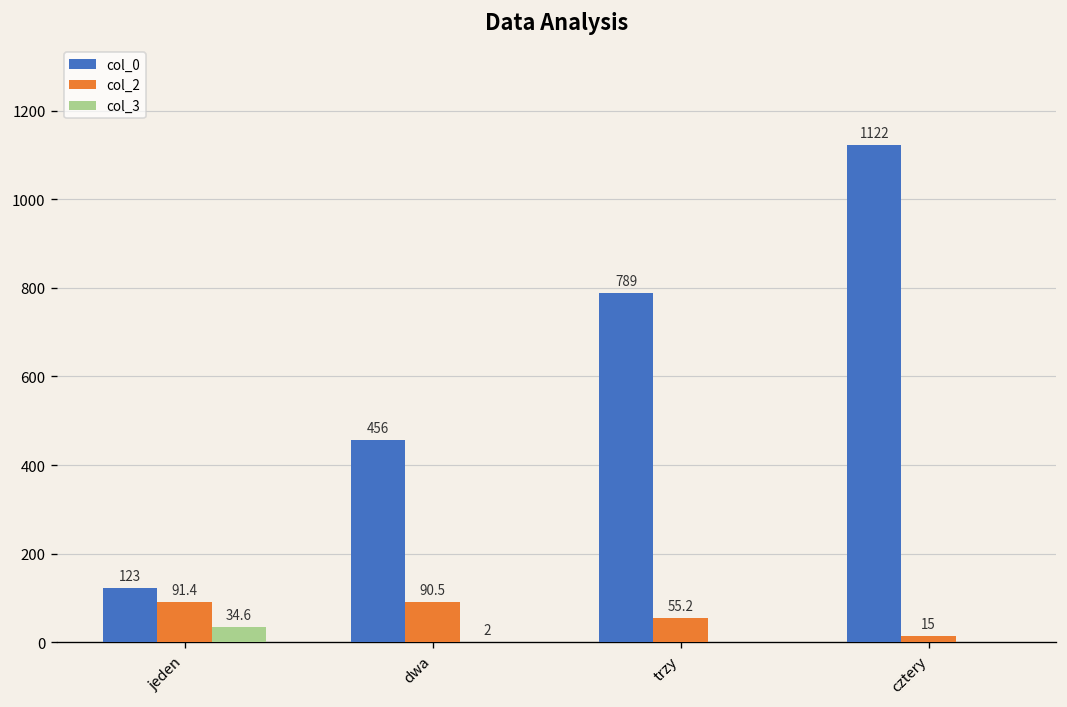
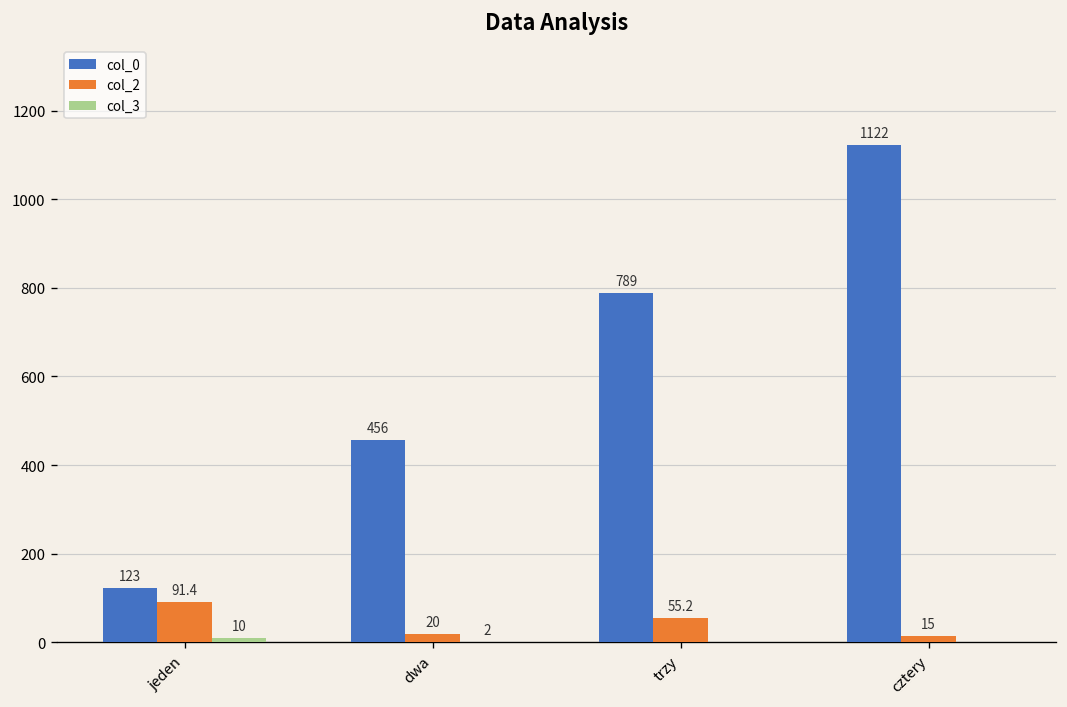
col_3, jeden: 34.6 -> 10
col_2, dwa: 90.5 -> 20
